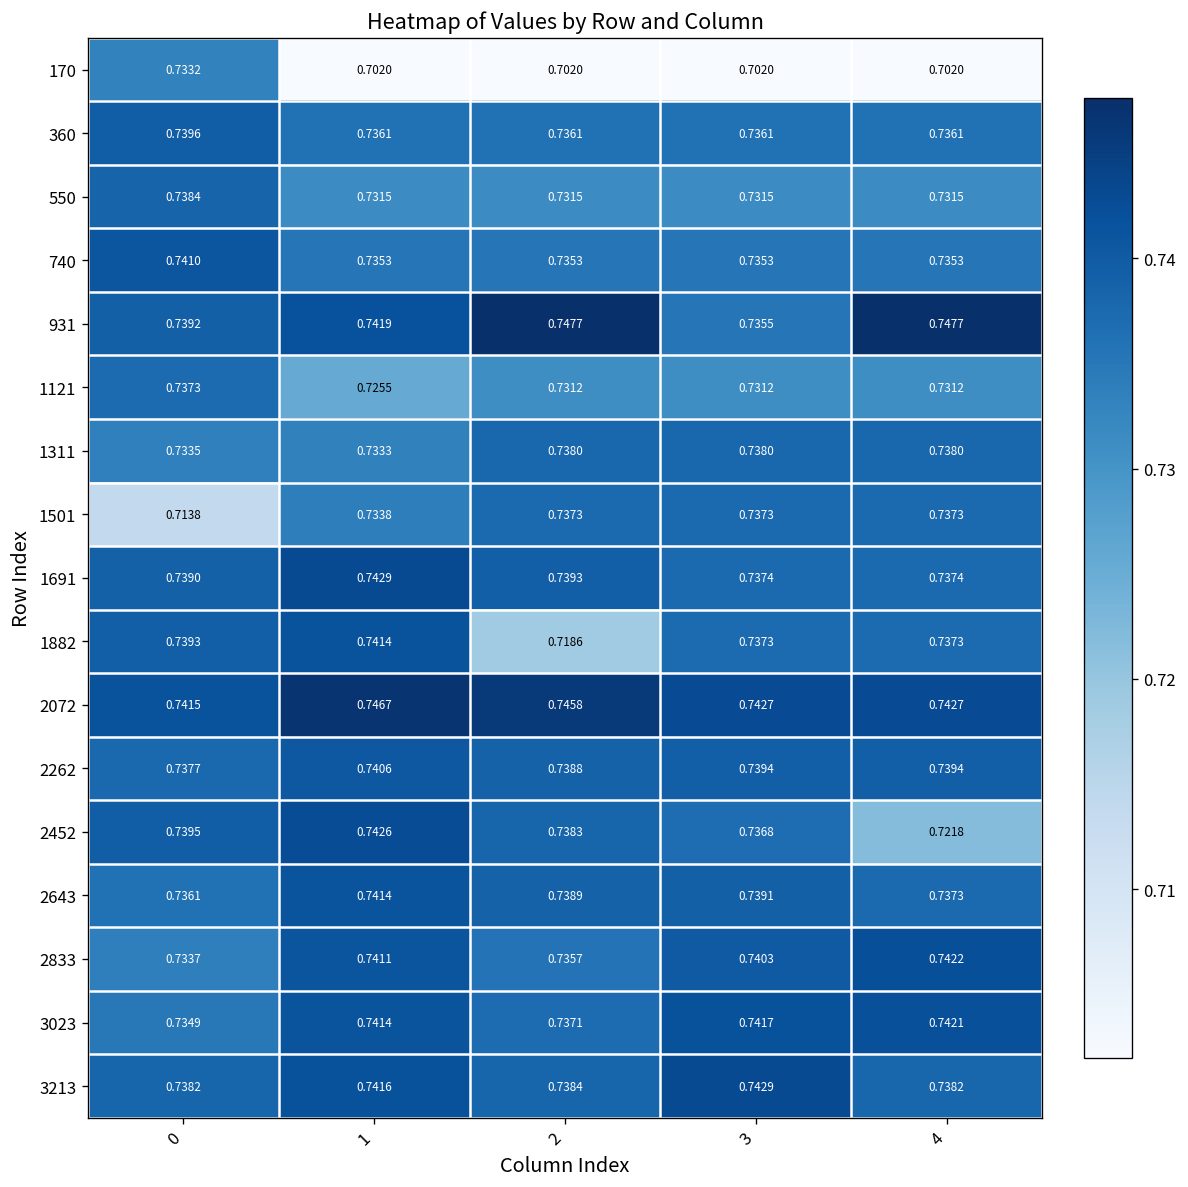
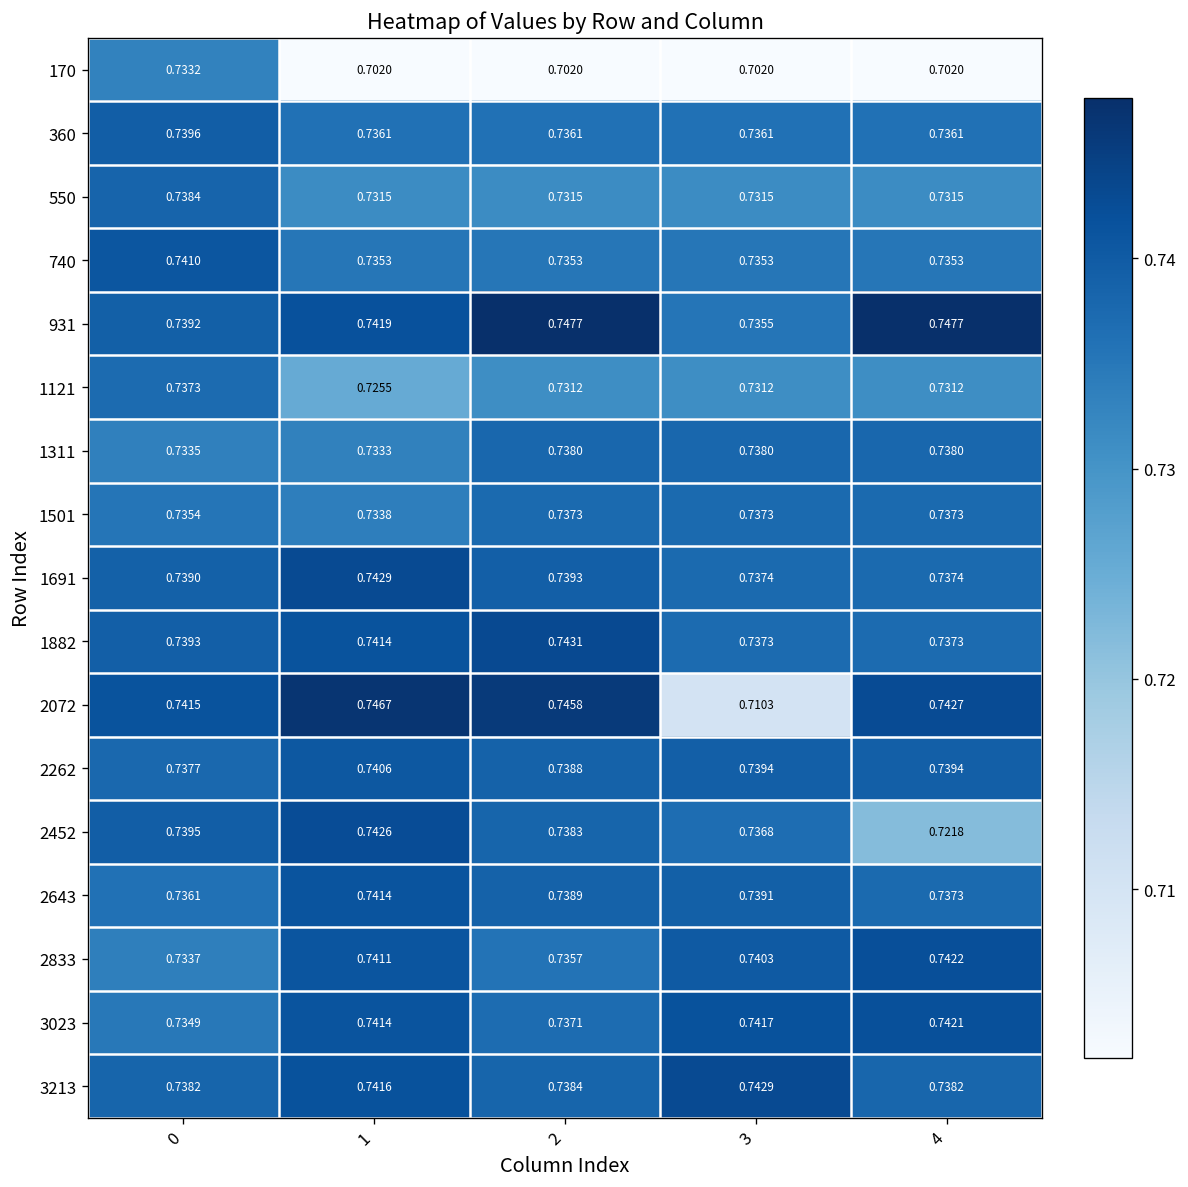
1501, 0: 0.7138 -> 0.7354
1882, 2: 0.7186 -> 0.7431
2072, 3: 0.7427 -> 0.7103
